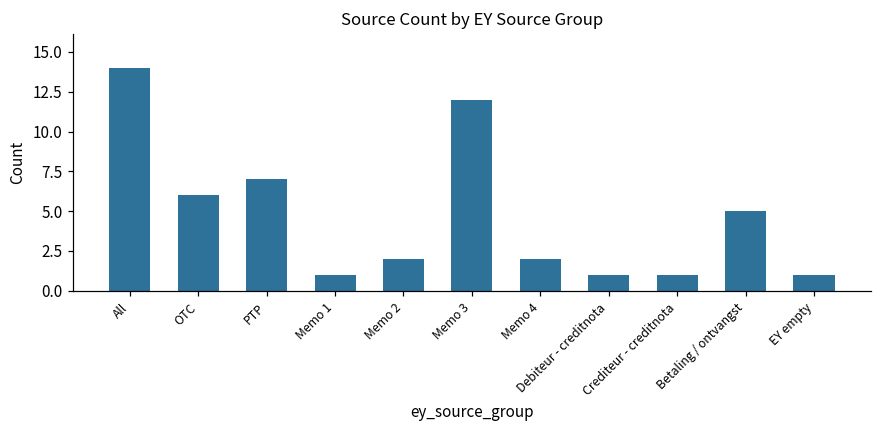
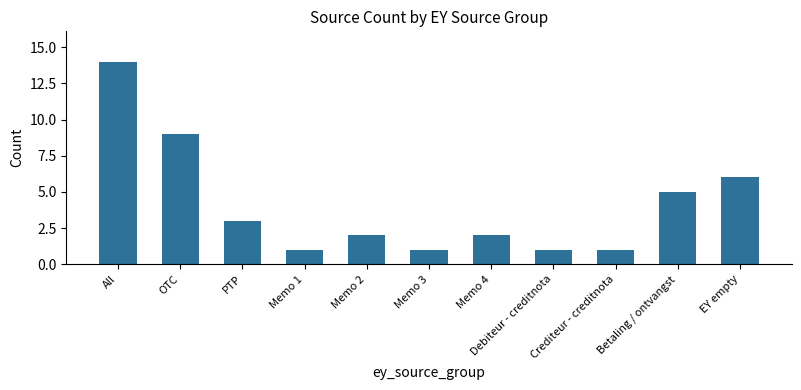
OTC: 6 -> 9
PTP: 7 -> 3
Memo 3: 12 -> 1
EY empty: 1 -> 6
